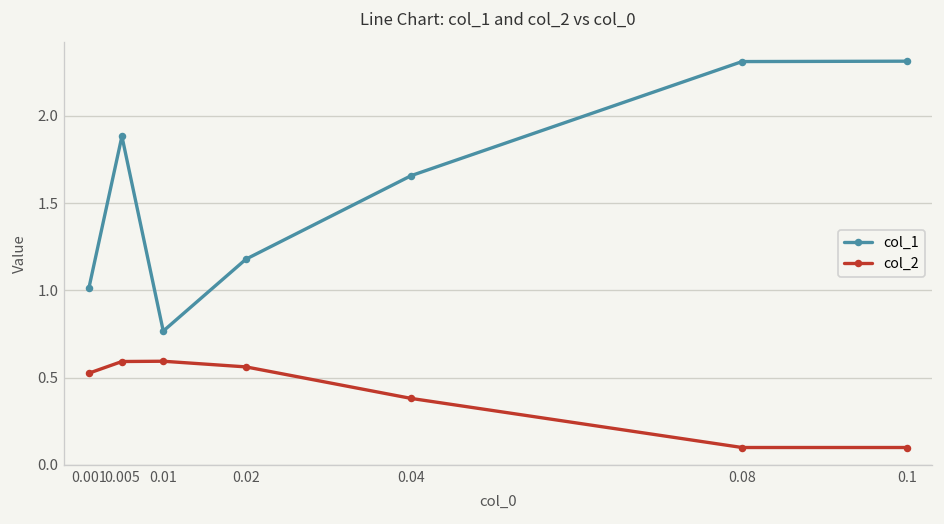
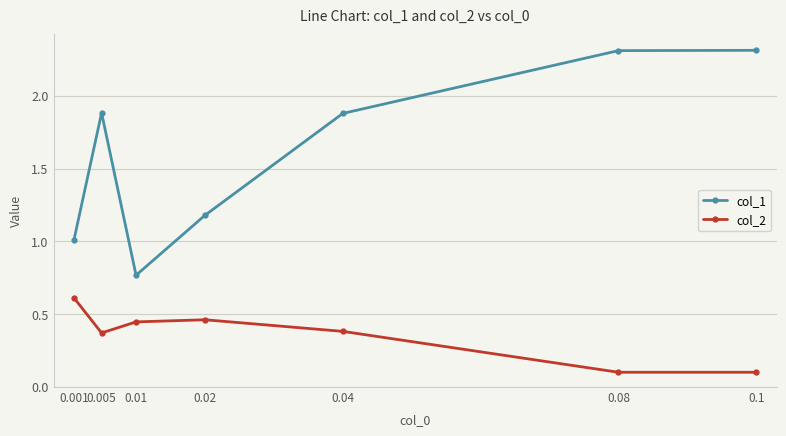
col_2, 0.001: 0.53 -> 0.61
col_2, 0.005: 0.59 -> 0.37
col_2, 0.01: 0.59 -> 0.45
col_2, 0.02: 0.56 -> 0.46
col_1, 0.04: 1.66 -> 1.88
